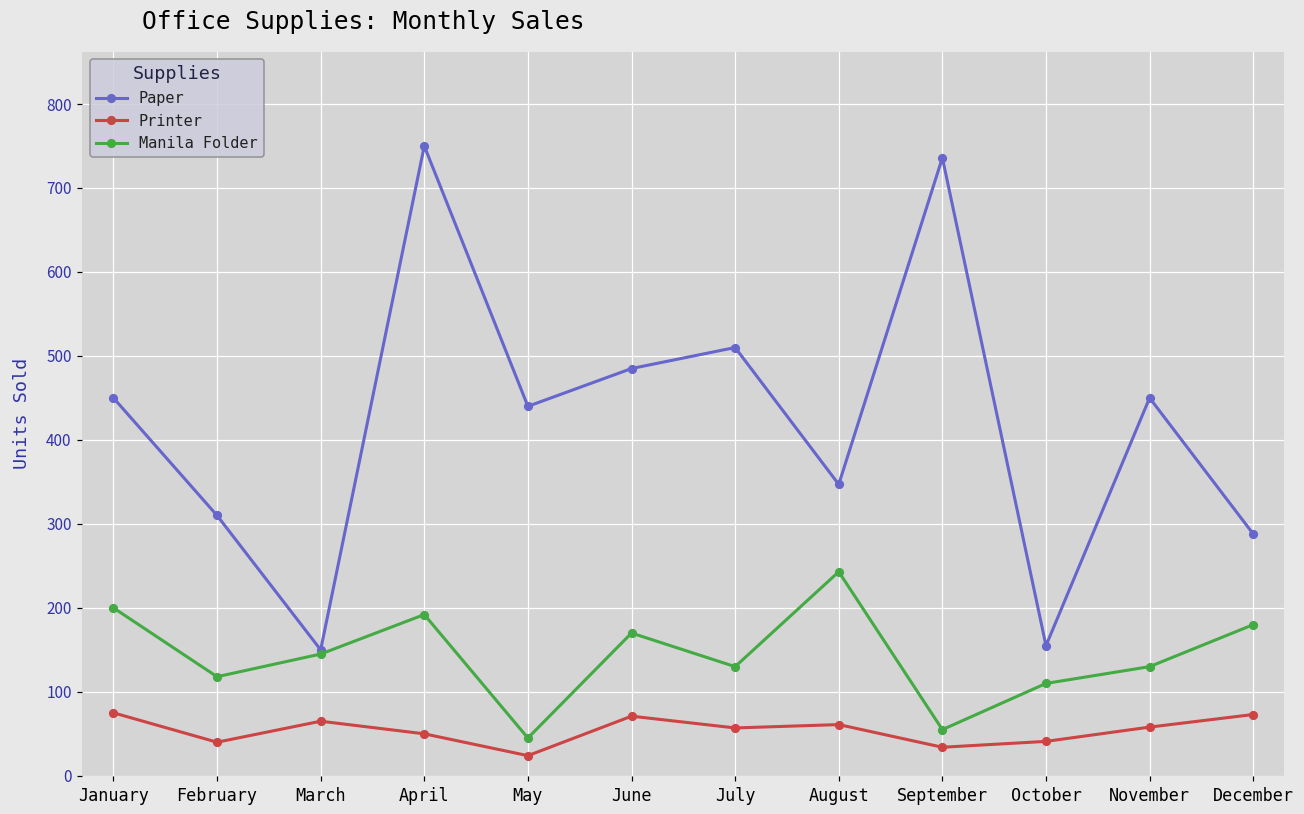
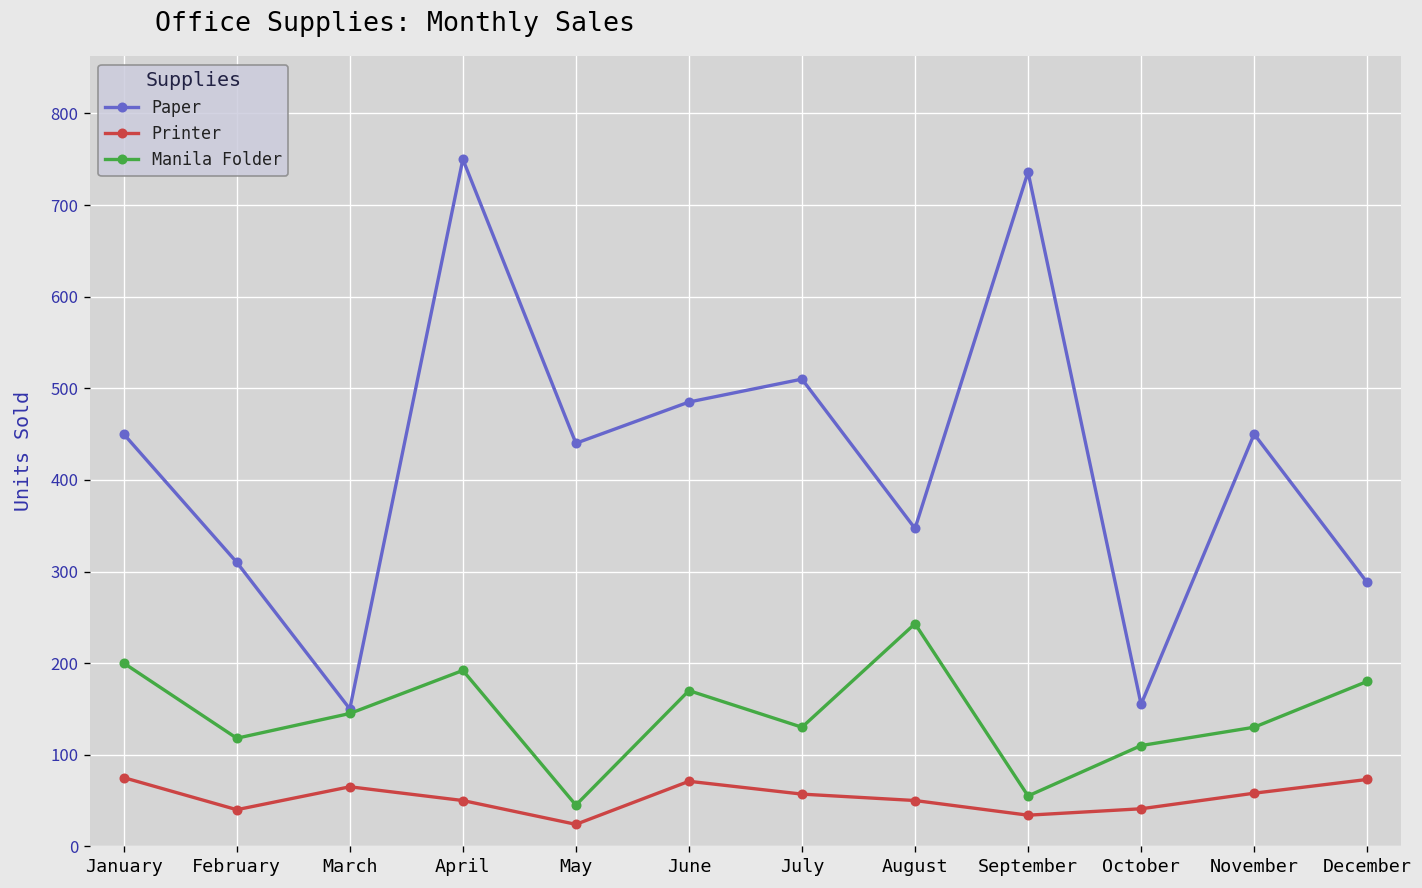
Printer, August: 60 -> 50
